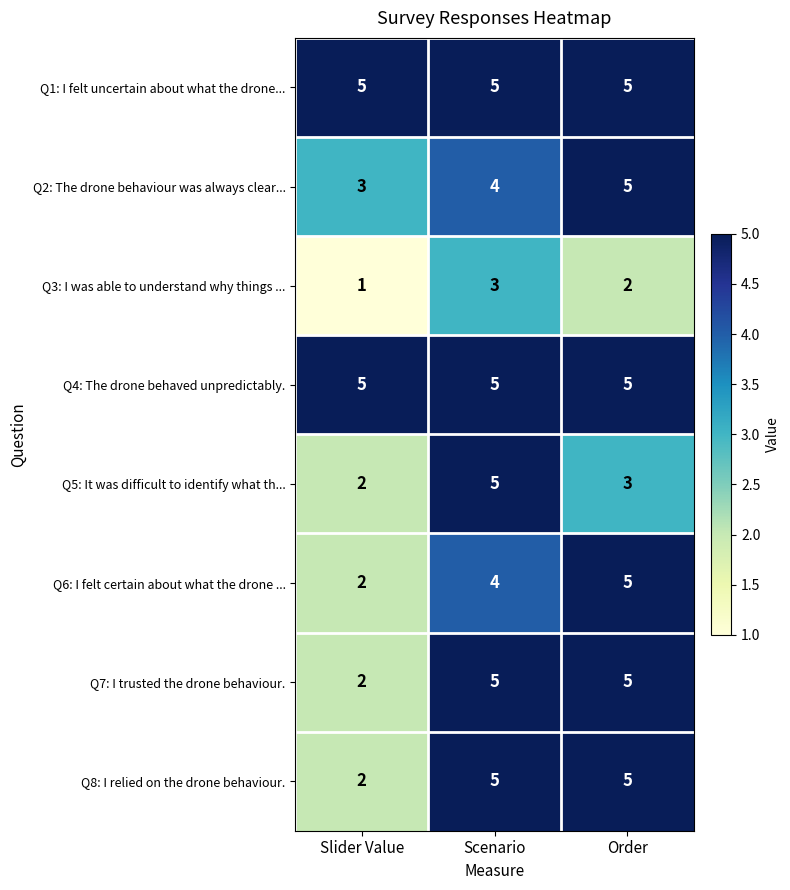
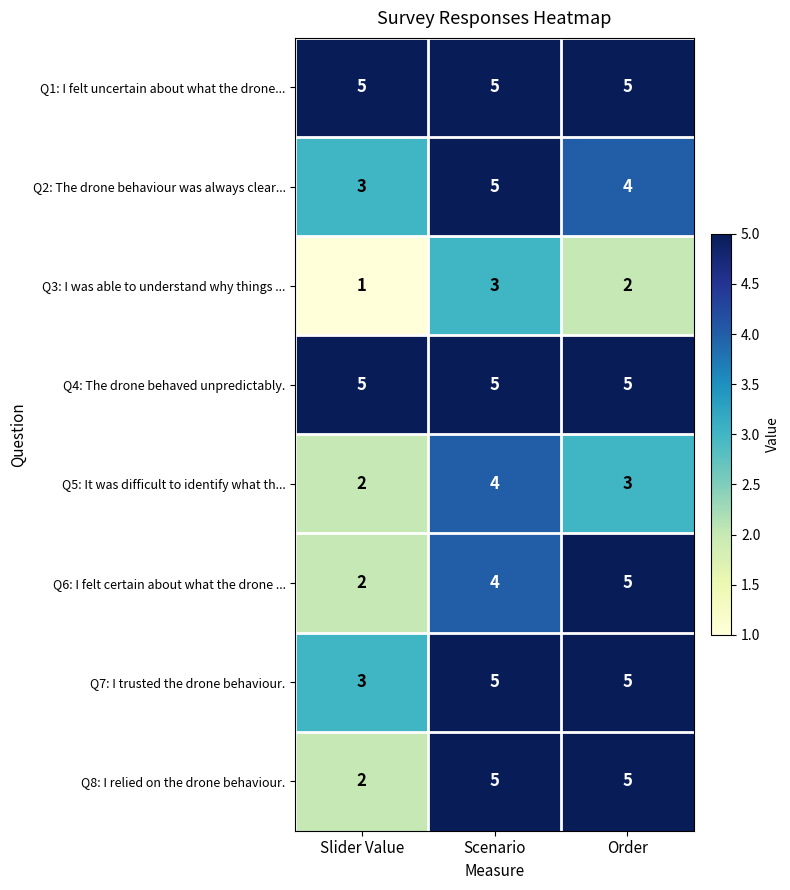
Q2: The drone behaviour was always clear..., Scenario: 4 -> 5
Q2: The drone behaviour was always clear..., Order: 5 -> 4
Q5: It was difficult to identify what th..., Scenario: 5 -> 4
Q7: I trusted the drone behaviour., Slider Value: 2 -> 3
